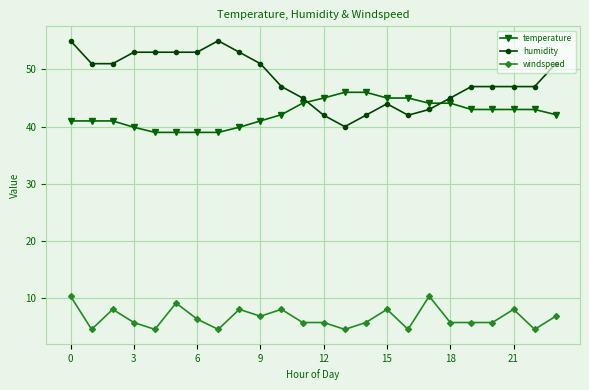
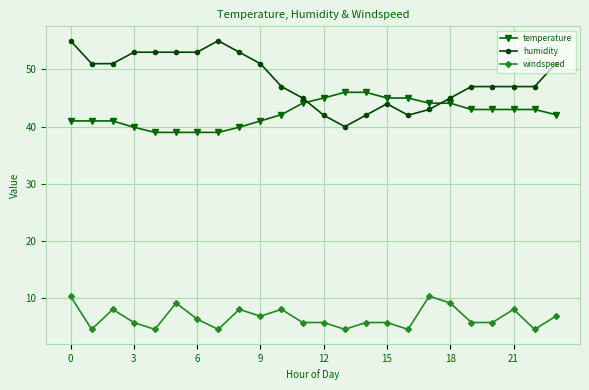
windspeed, 15: 8 -> 6
windspeed, 18: 6 -> 9
